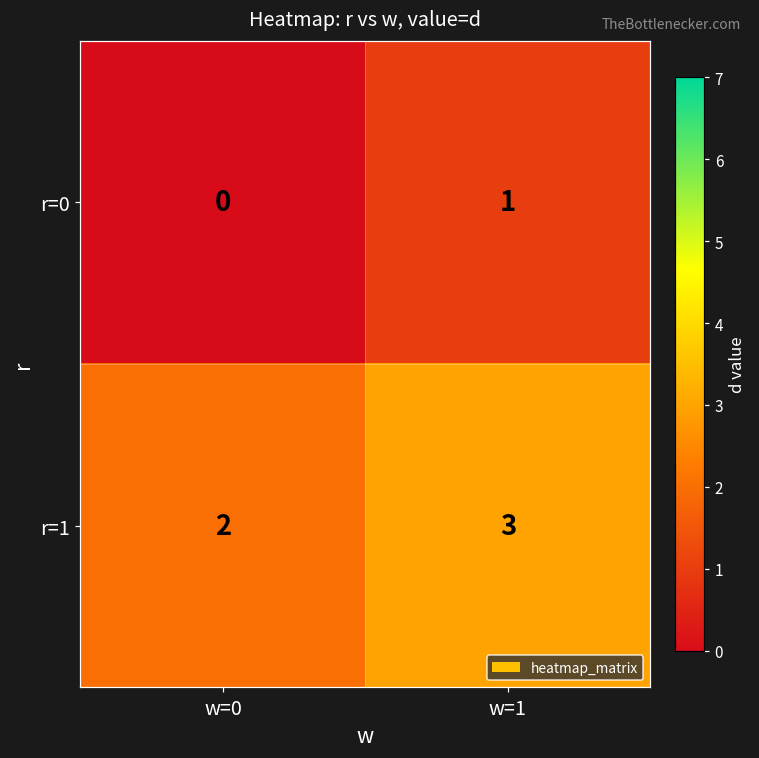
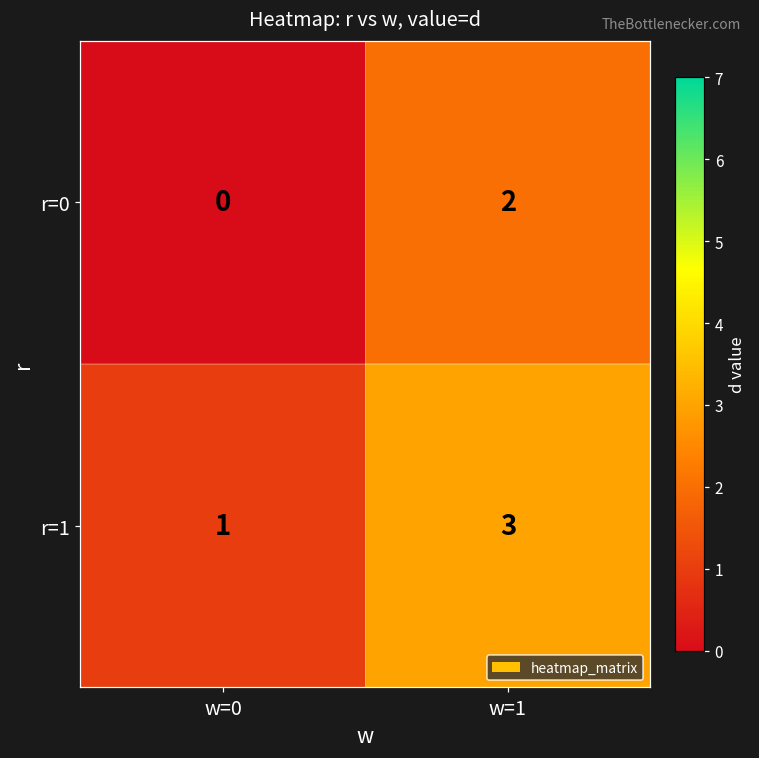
r=0, w=1: 1 -> 2
r=1, w=0: 2 -> 1
